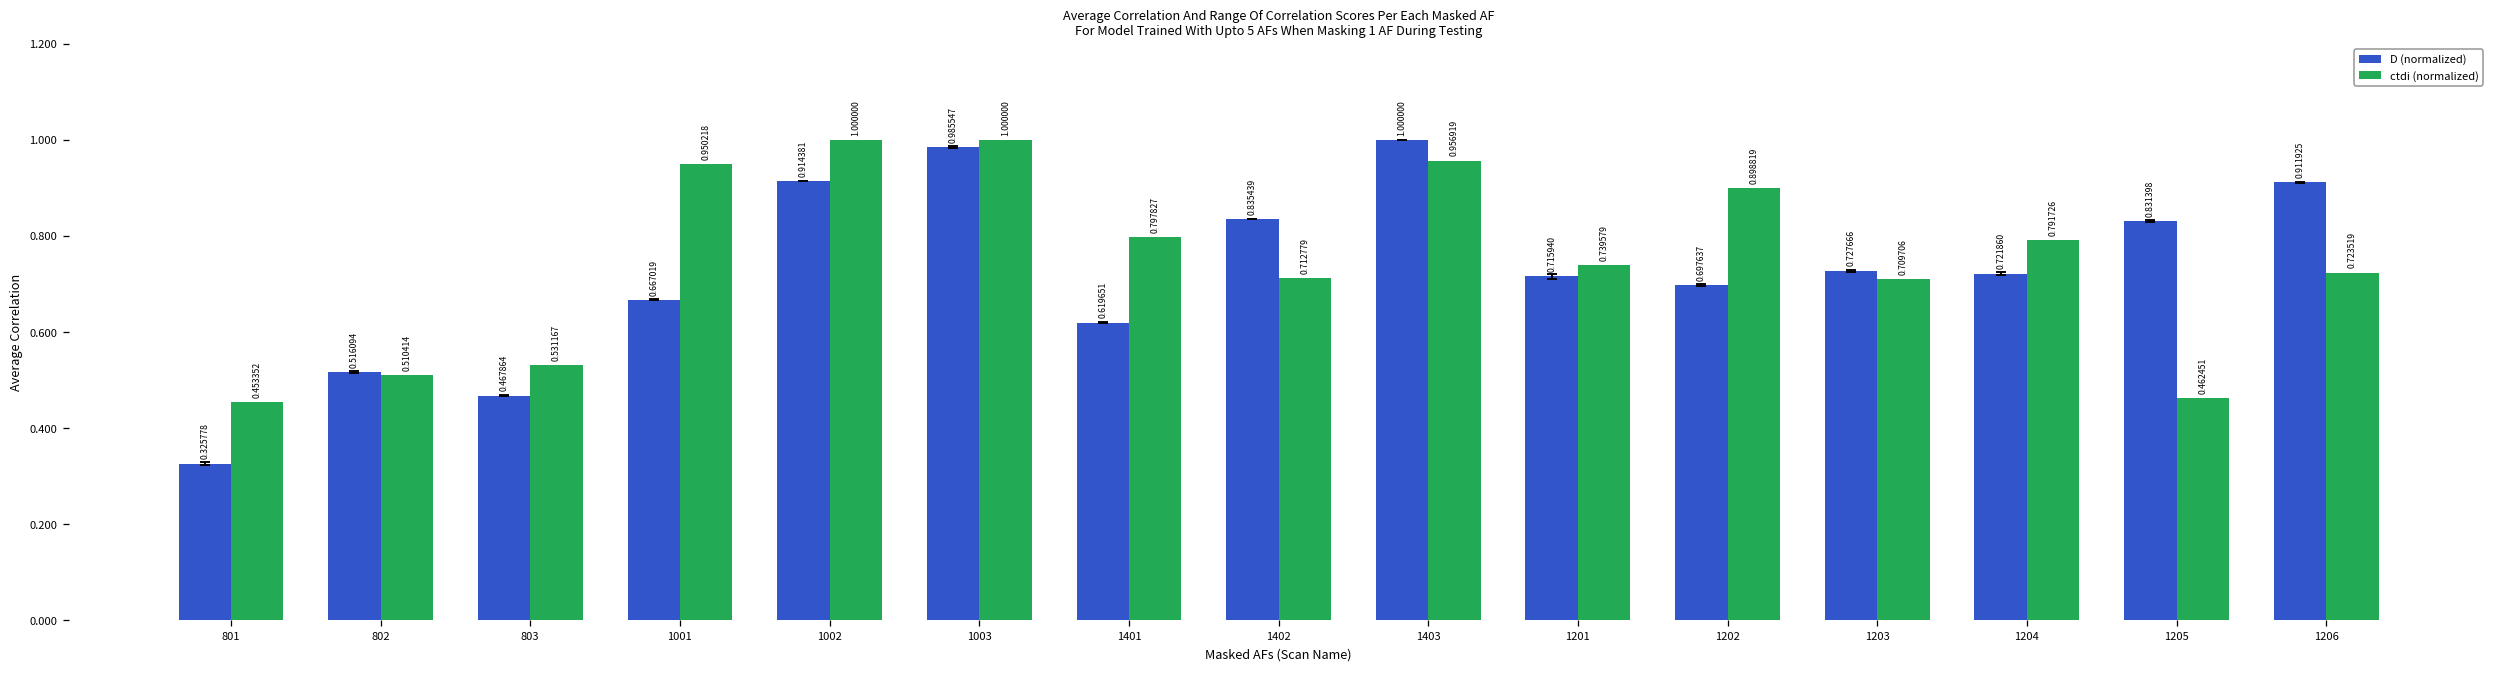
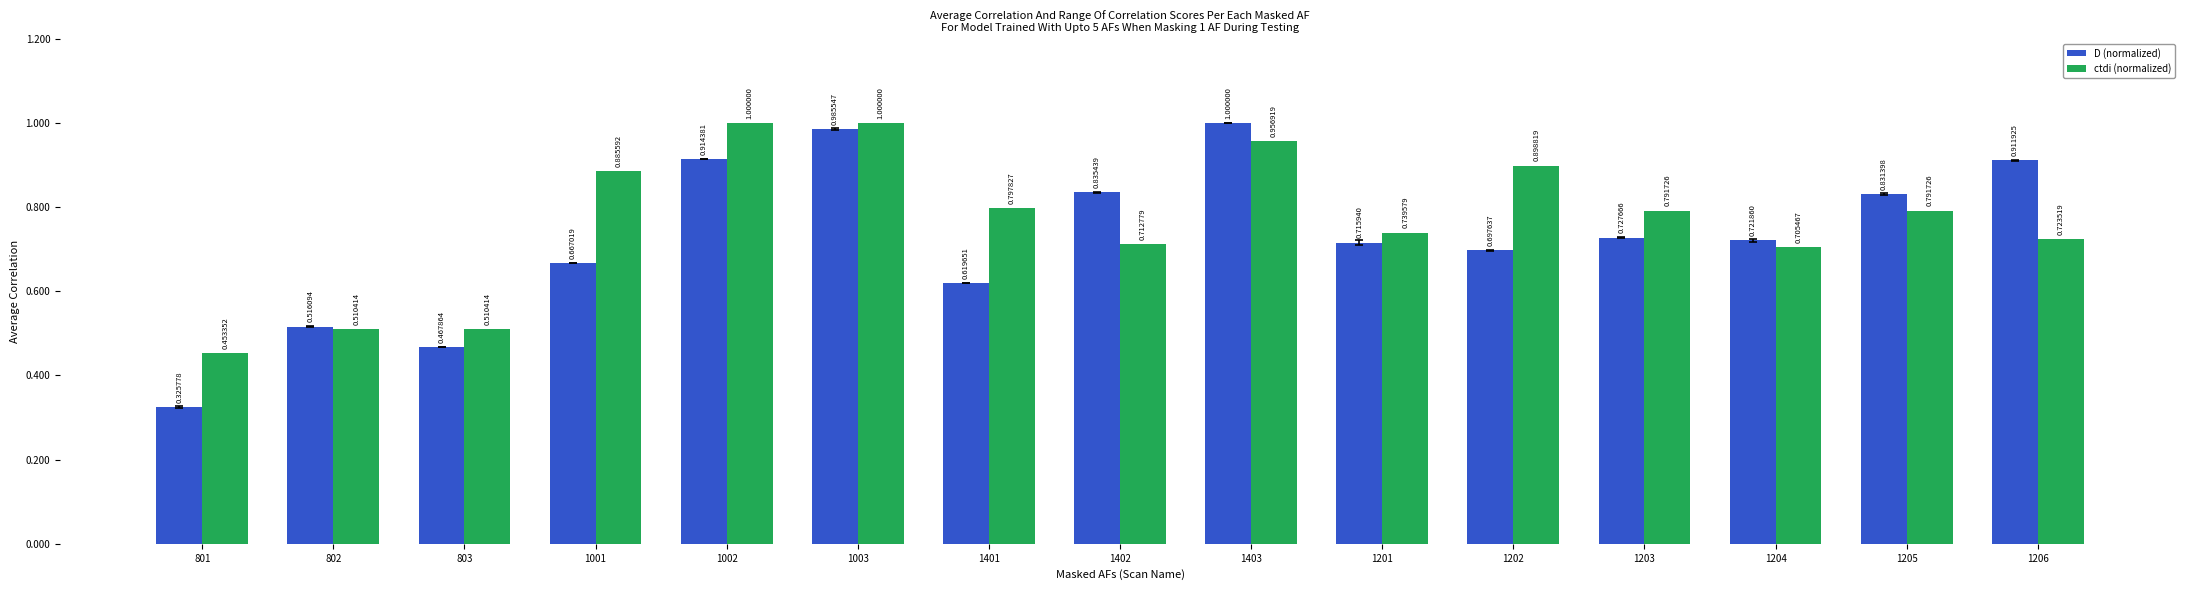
ctdi (normalized), 803: 0.531167 -> 0.510414
ctdi (normalized), 1001: 0.950218 -> 0.885592
ctdi (normalized), 1203: 0.709706 -> 0.791726
ctdi (normalized), 1204: 0.791726 -> 0.705467
ctdi (normalized), 1205: 0.462451 -> 0.791726
